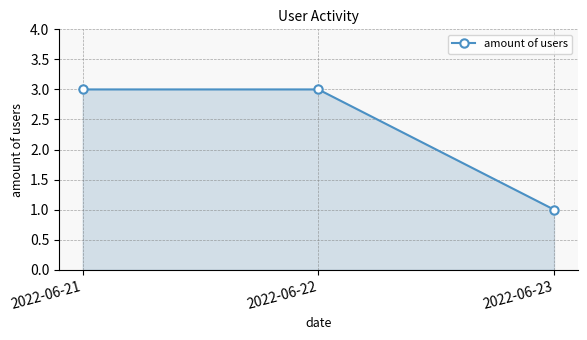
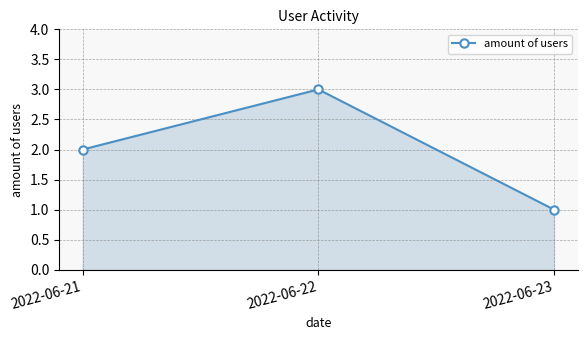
2022-06-21: 3 -> 2
